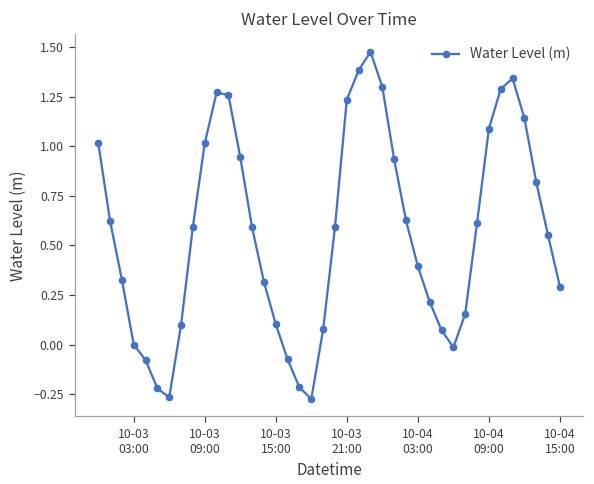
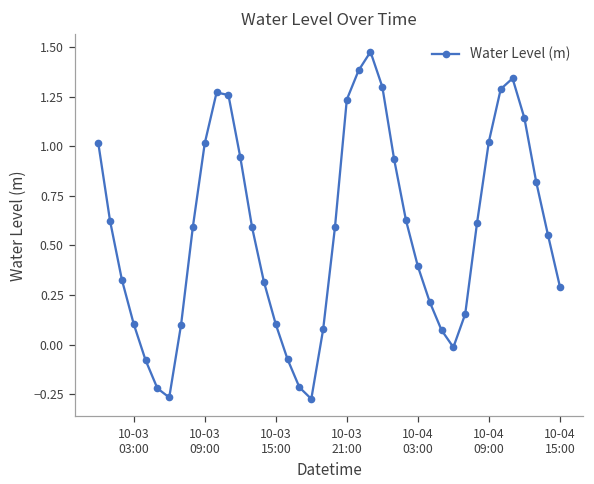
10-03 03:00: 0.00 -> 0.10
10-04 09:00: 1.09 -> 1.02
